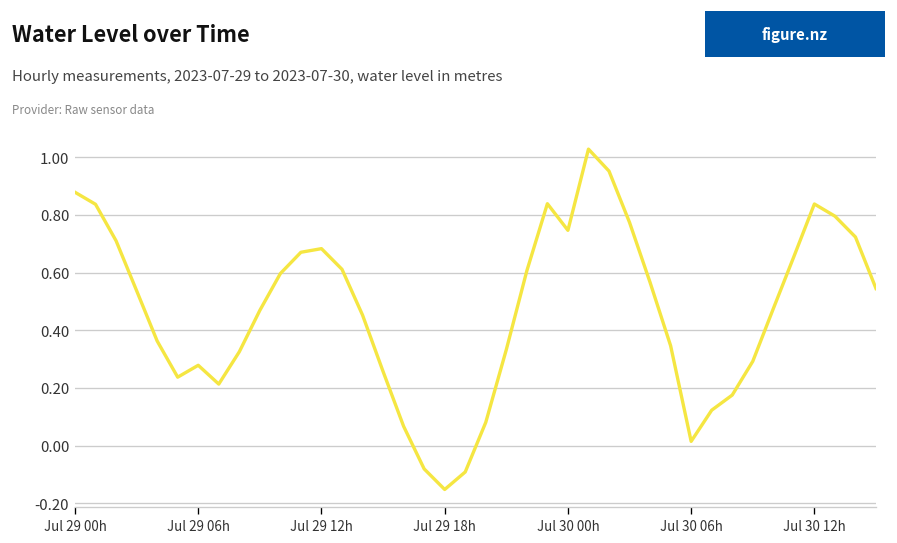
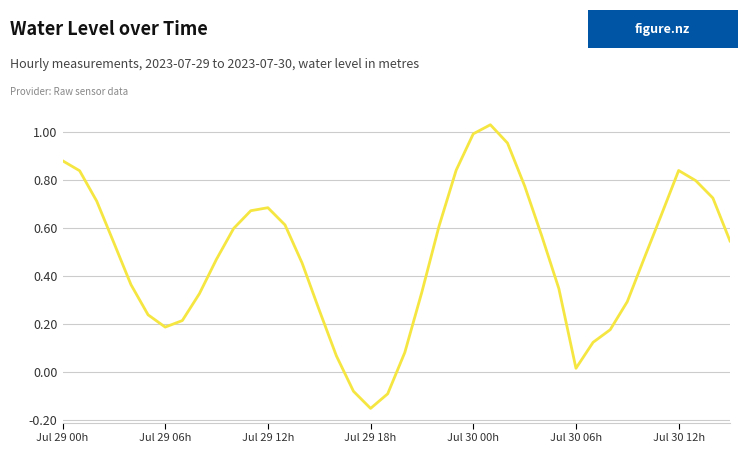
Jul 29 06h: 0.28 -> 0.19
Jul 30 00h: 0.75 -> 0.99
